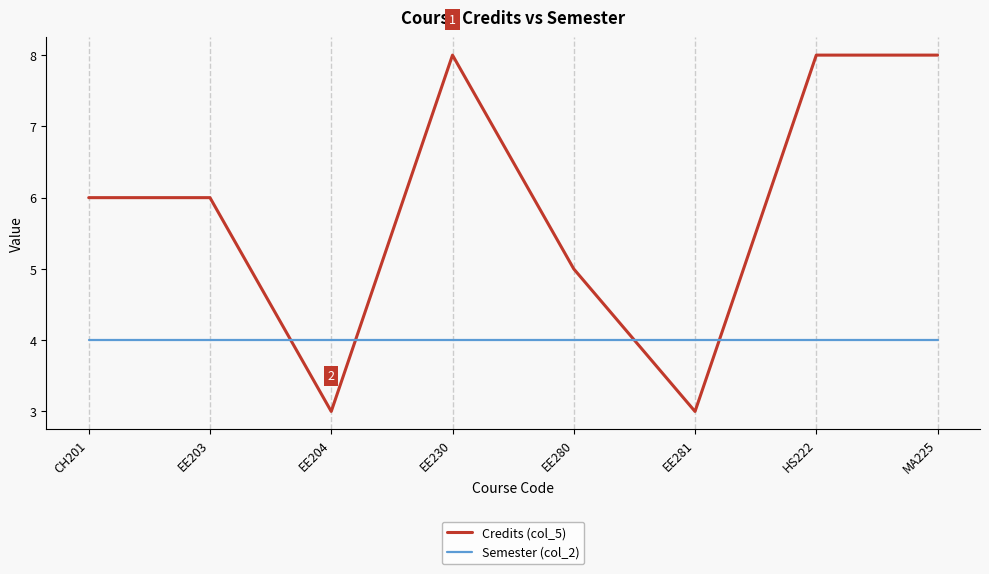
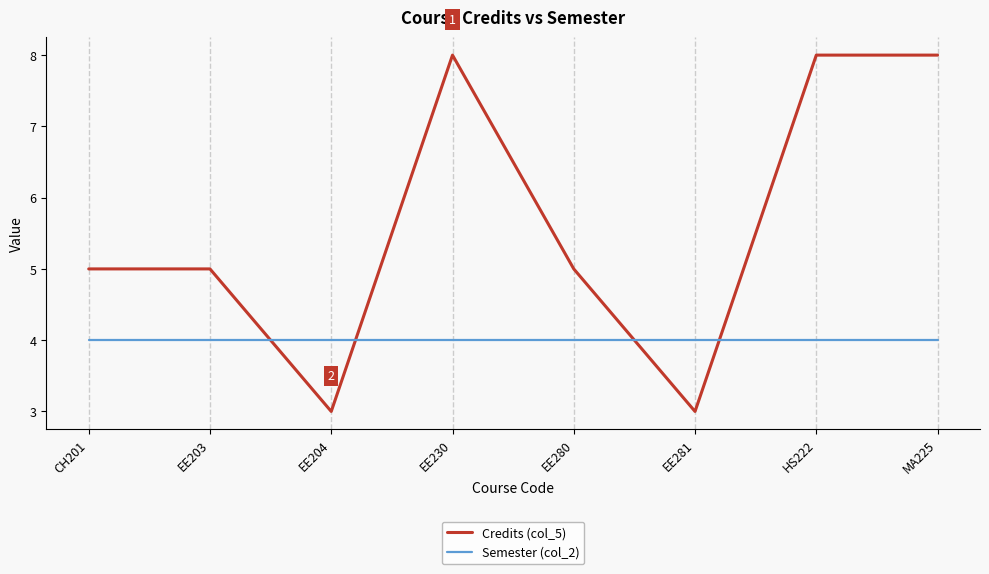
Credits (col_5), CH201: 6 -> 5
Credits (col_5), EE203: 6 -> 5
